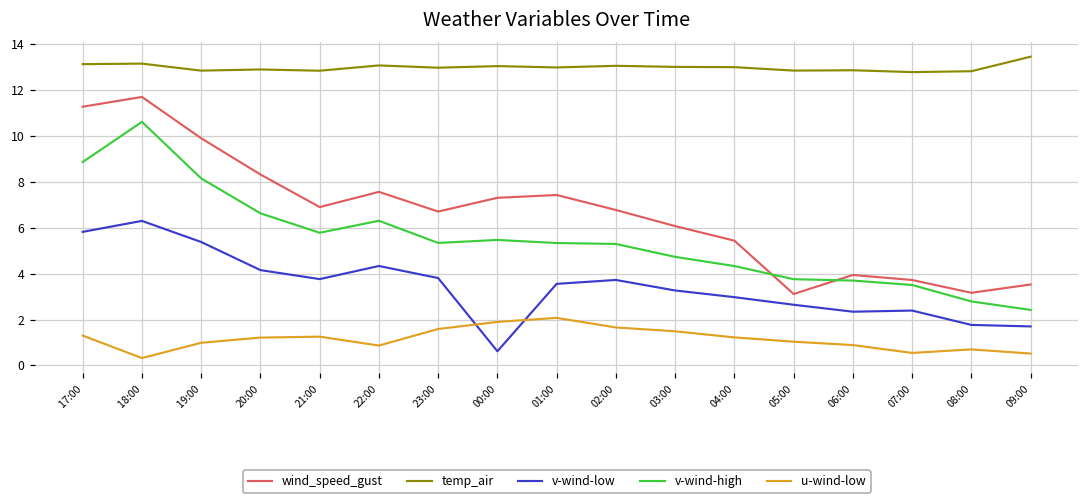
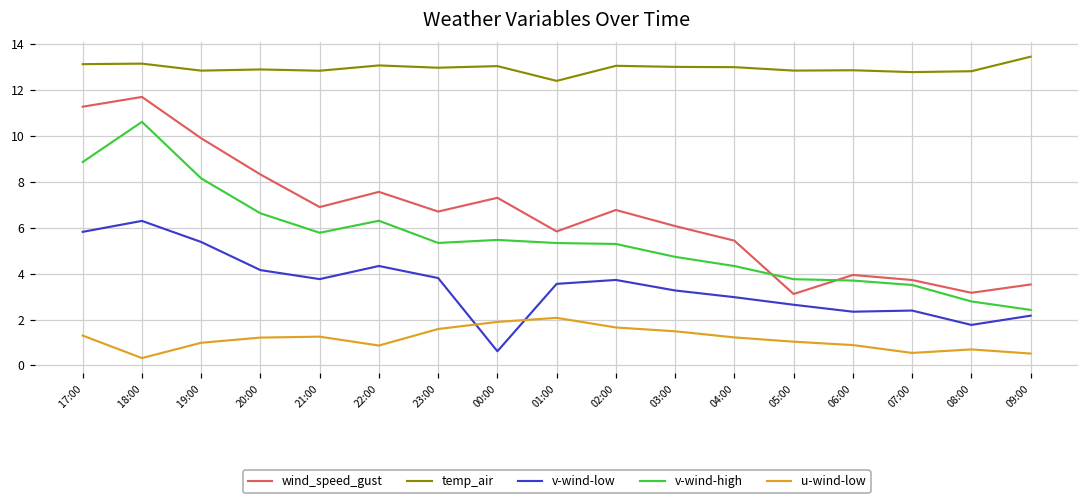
wind_speed_gust, 01:00: 7.4 -> 5.8
temp_air, 01:00: 13.0 -> 12.4
v-wind-low, 09:00: 1.7 -> 2.2
